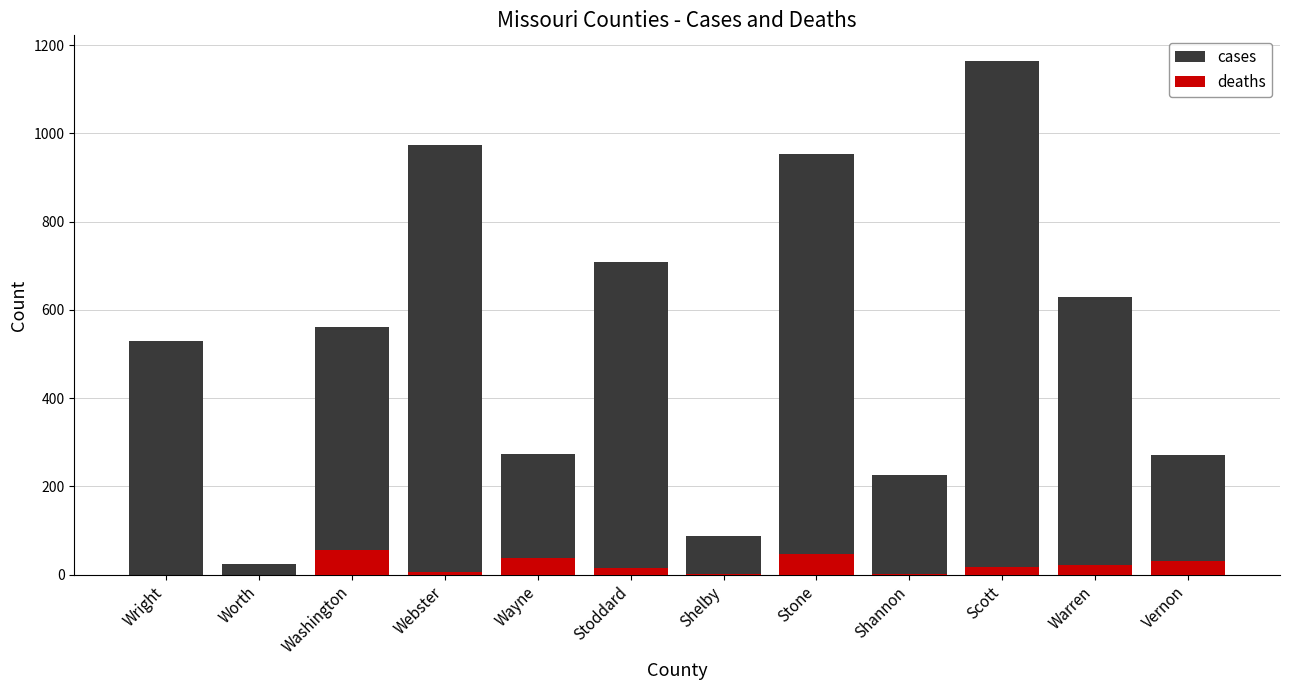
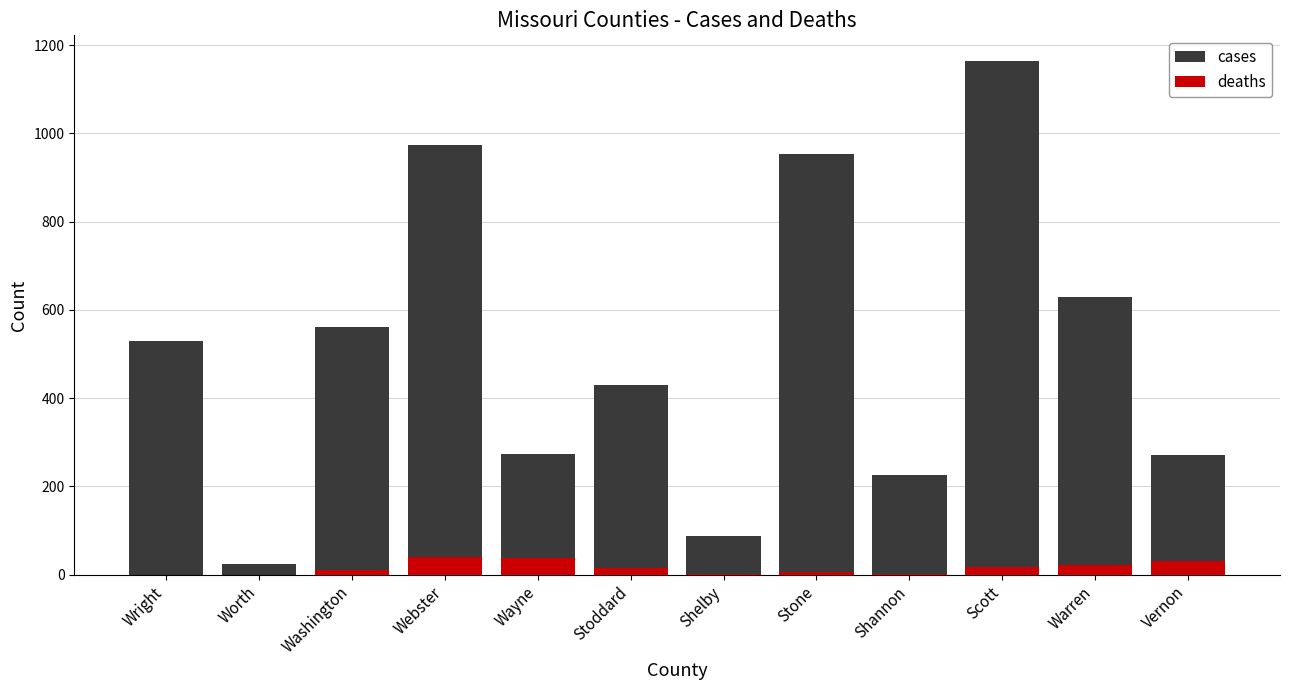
deaths, Washington: 60 -> 10
deaths, Webster: 10 -> 40
cases, Stoddard: 710 -> 430
deaths, Stone: 50 -> 10
